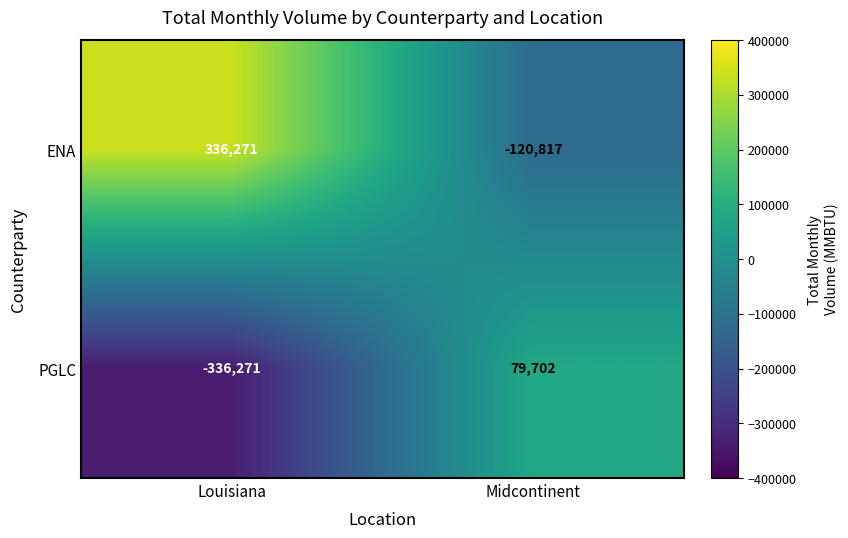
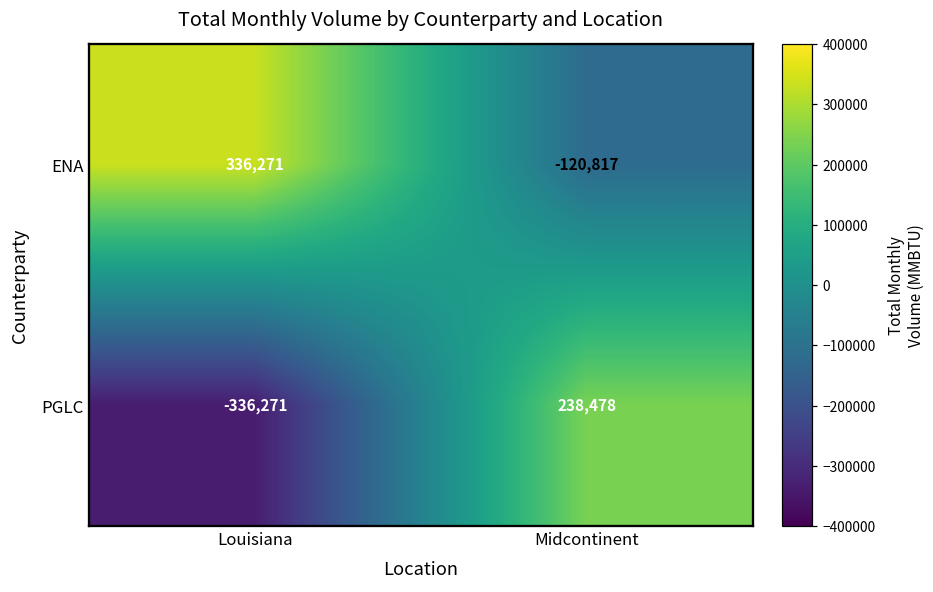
PGLC, Midcontinent: 79,702 -> 238,478
